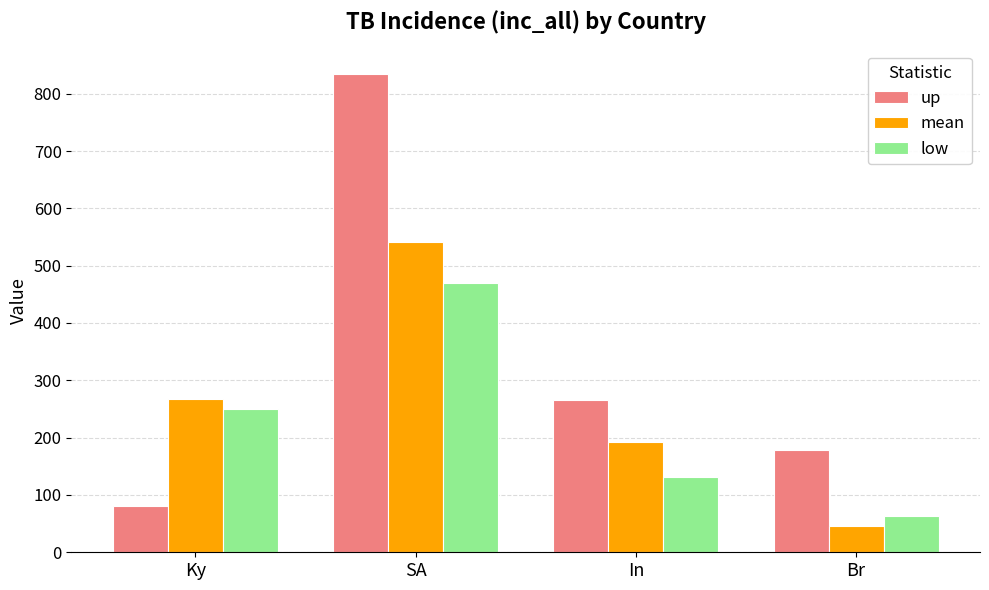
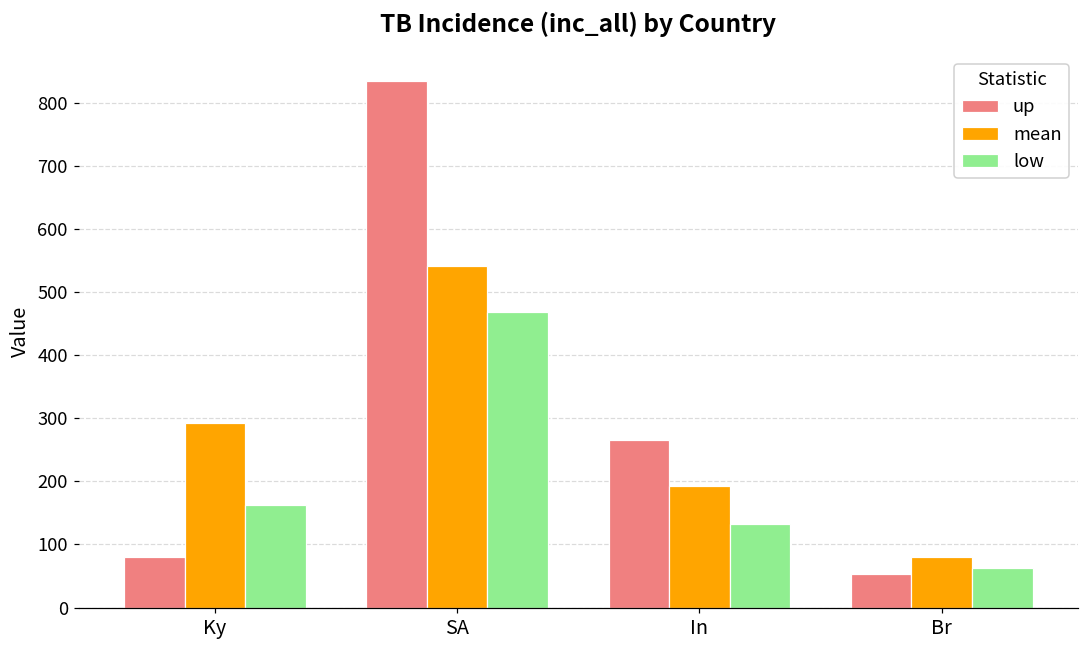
mean, Ky: 270 -> 290
low, Ky: 250 -> 160
up, Br: 180 -> 50
mean, Br: 50 -> 80
